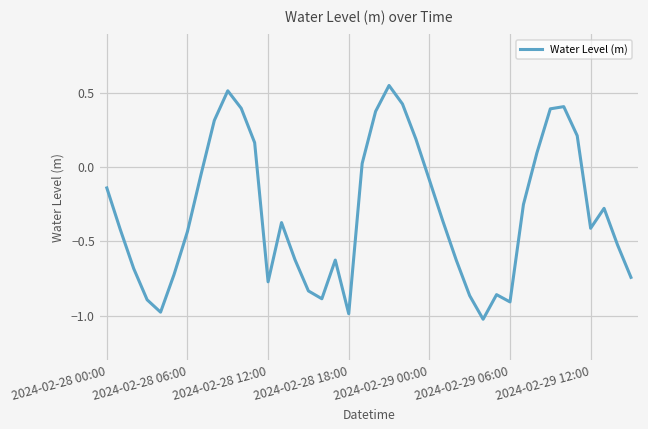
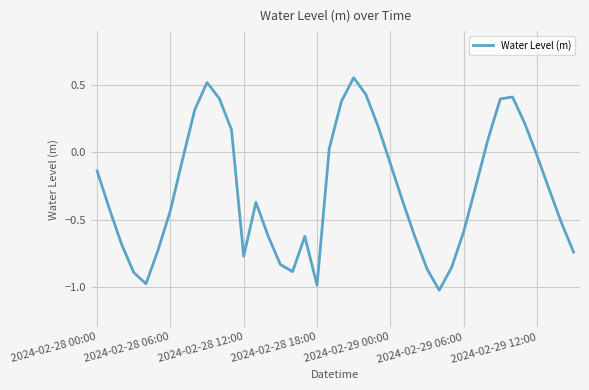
2024-02-29 06:00: -0.91 -> -0.59
2024-02-29 12:00: -0.41 -> -0.02
